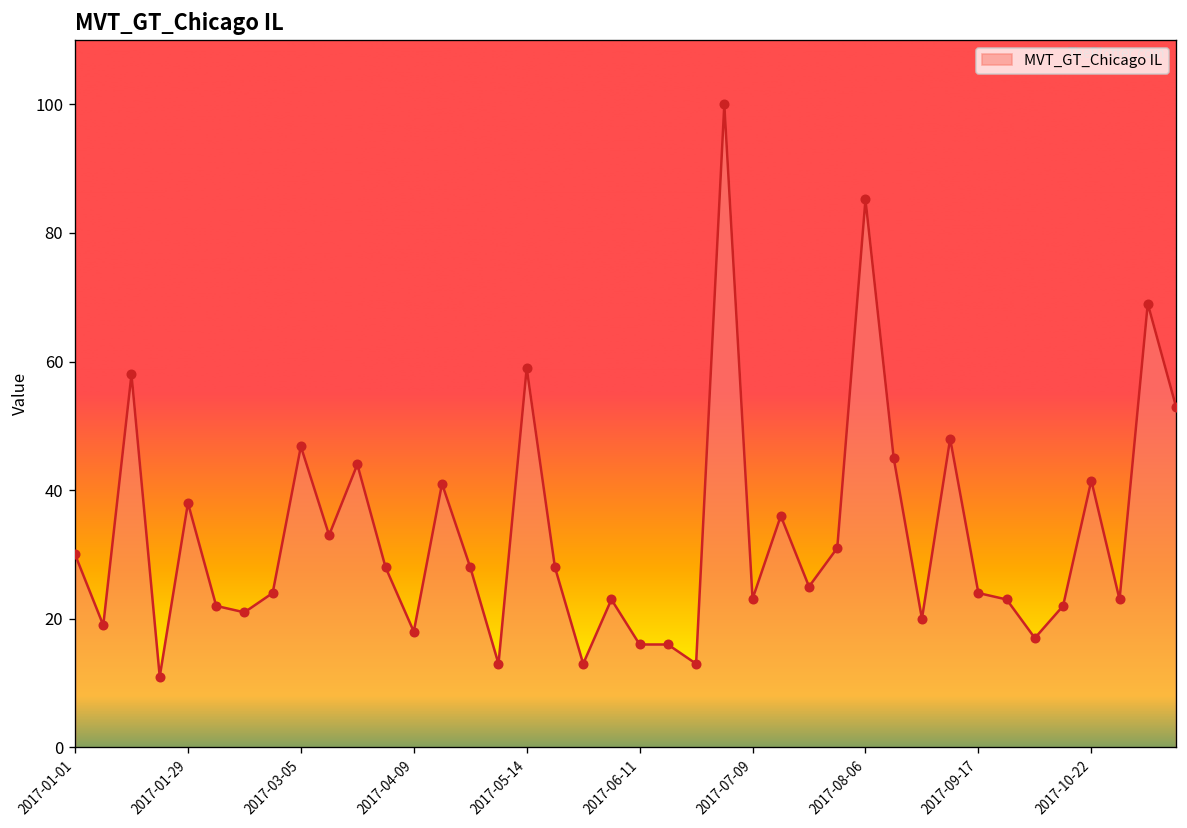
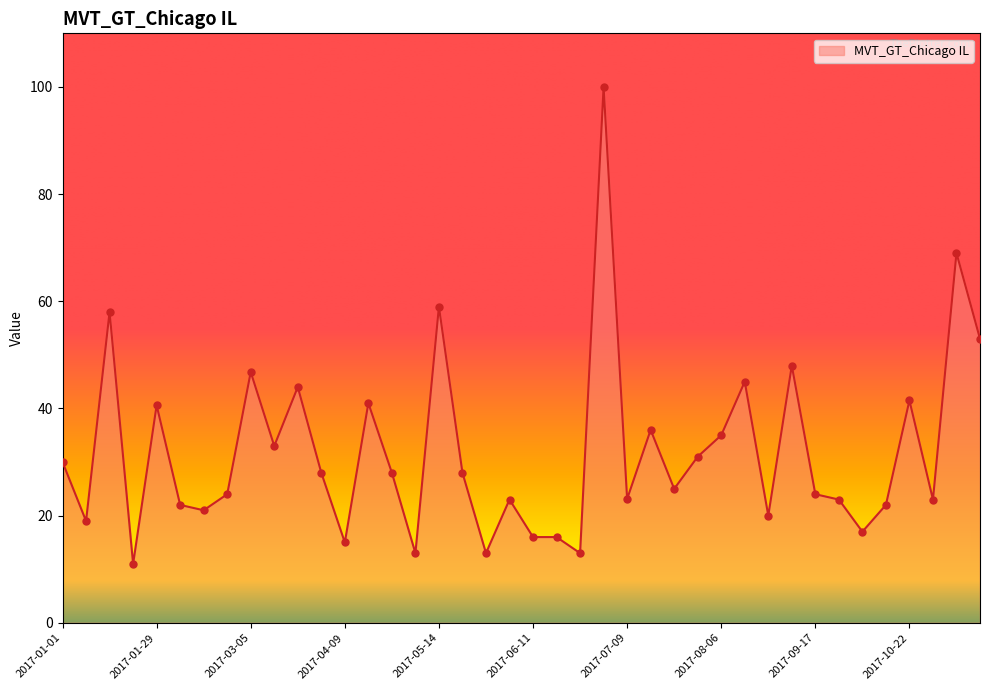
2017-01-29: 38 -> 41
2017-04-09: 18 -> 15
2017-08-06: 85 -> 35
